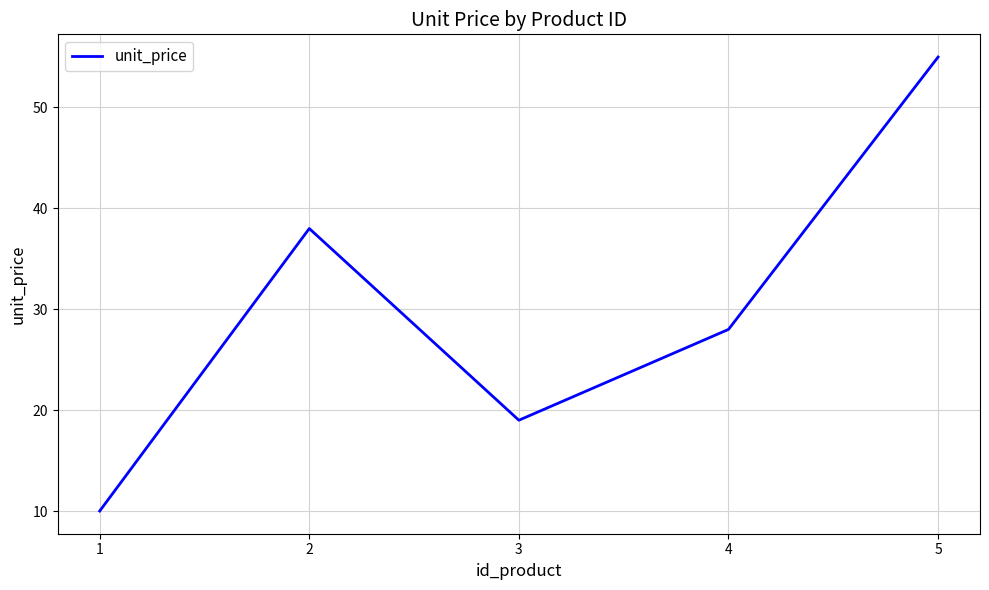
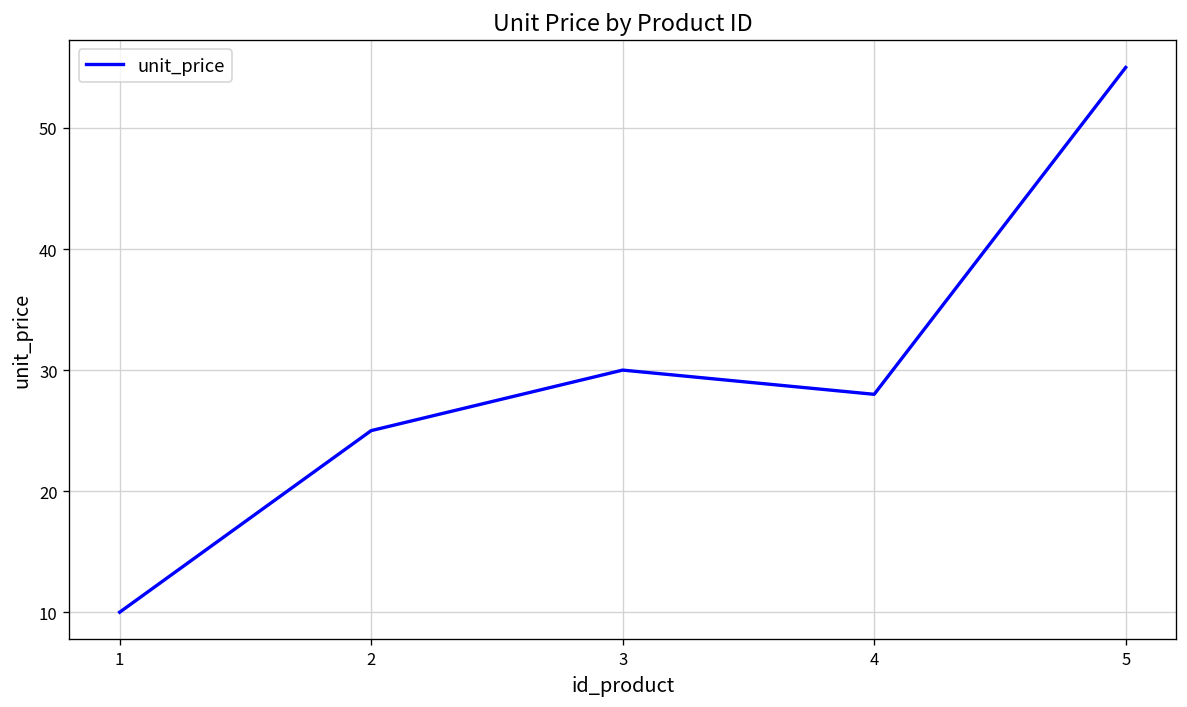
2: 38 -> 25
3: 19 -> 30
